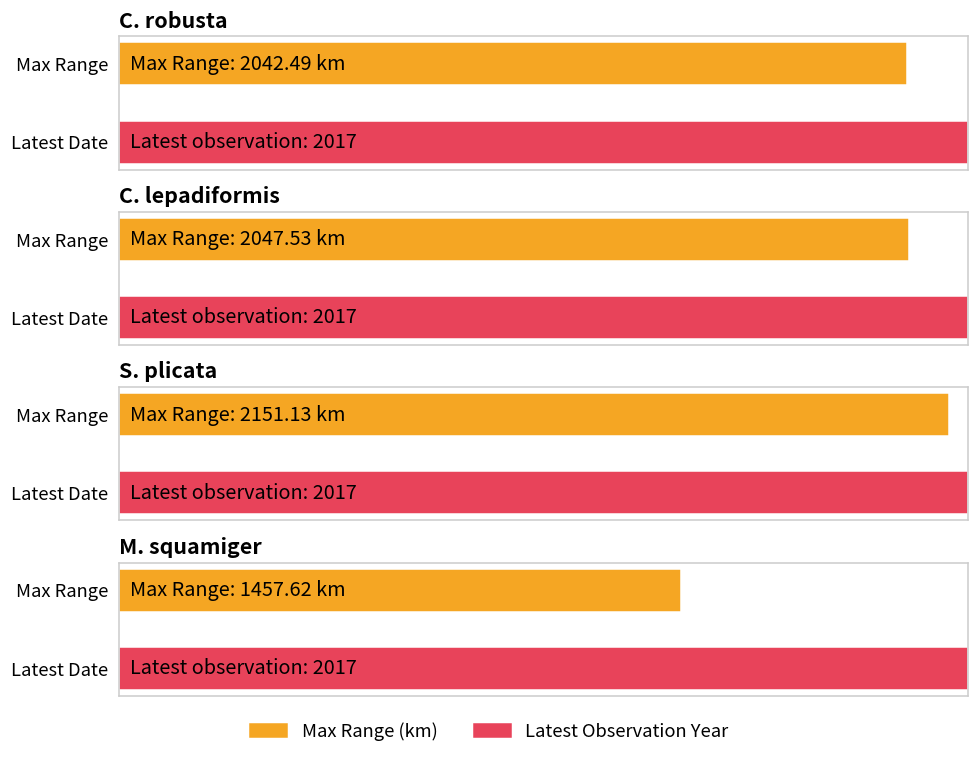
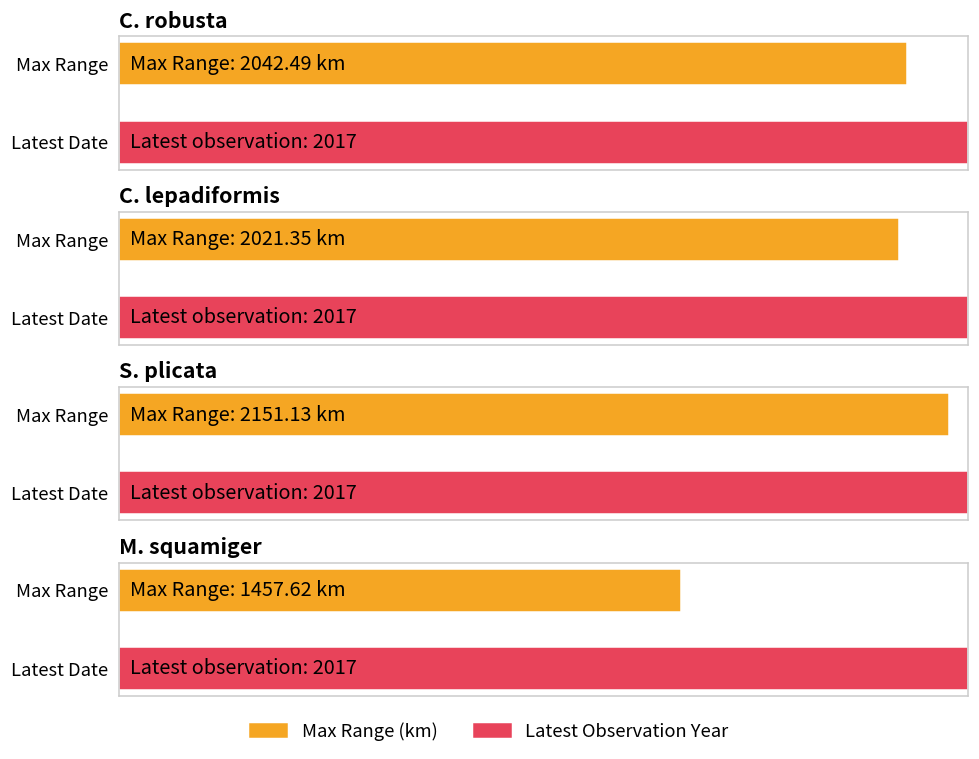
C. lepadiformis, Max Range: 2047.53 -> 2021.35
